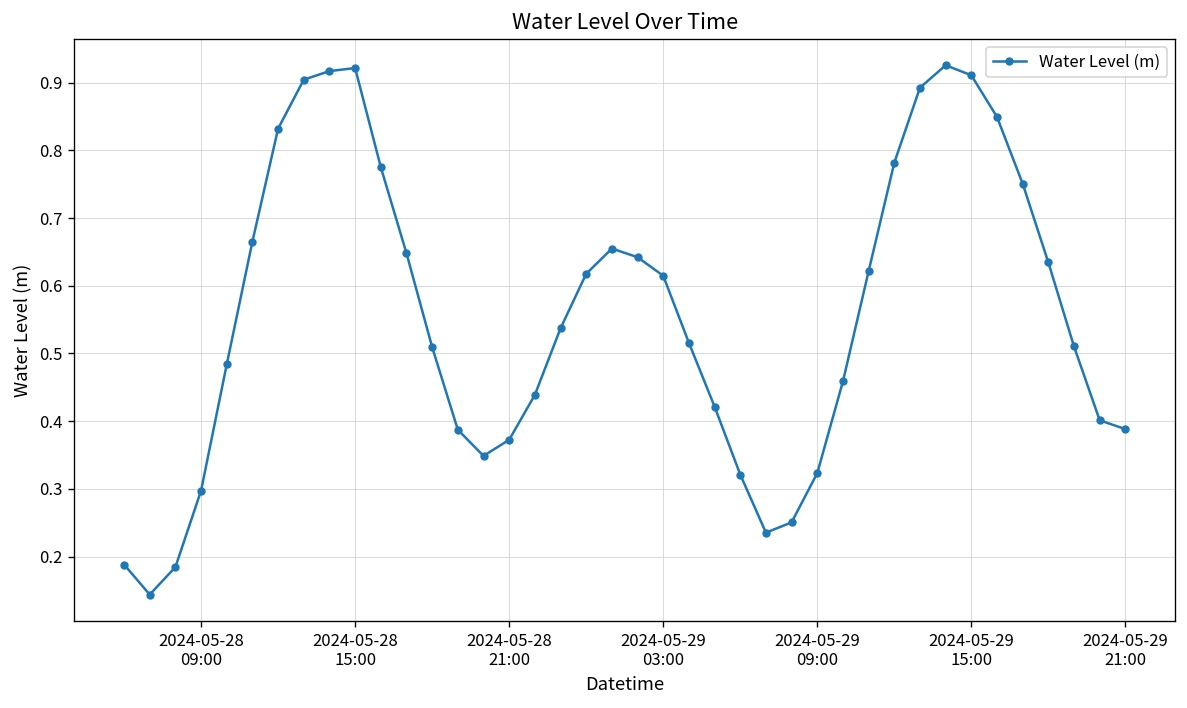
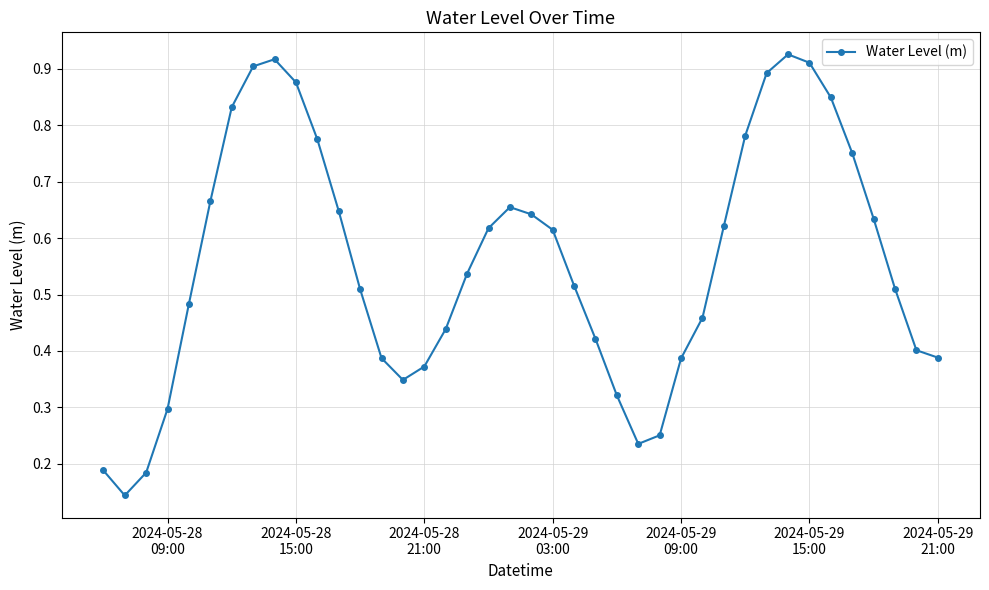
2024-05-28 15:00: 0.92 -> 0.88
2024-05-29 09:00: 0.32 -> 0.39
